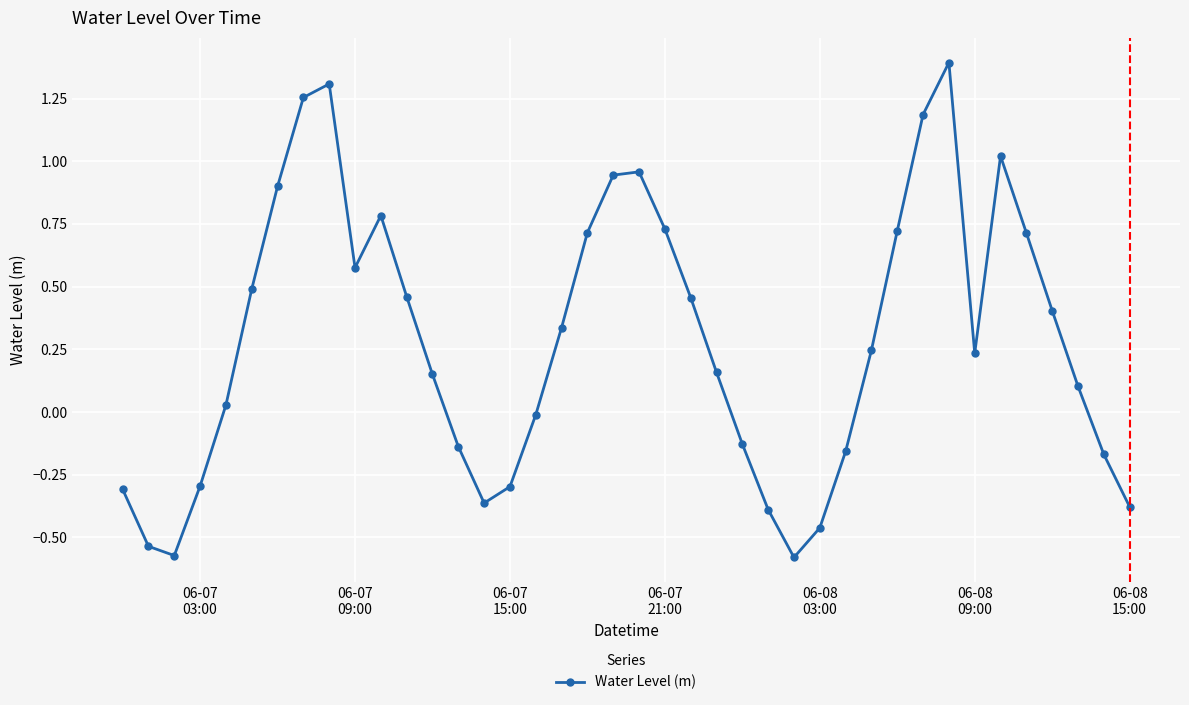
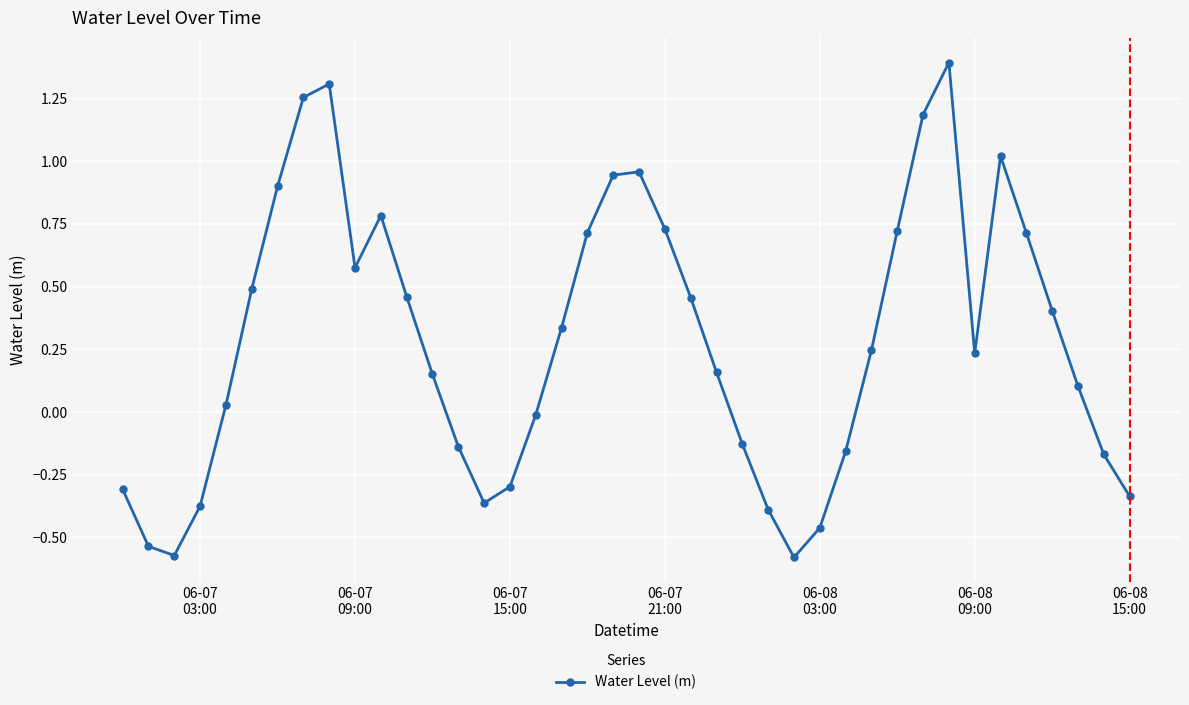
06-07 03:00: -0.30 -> -0.38
06-08 15:00: -0.38 -> -0.34
